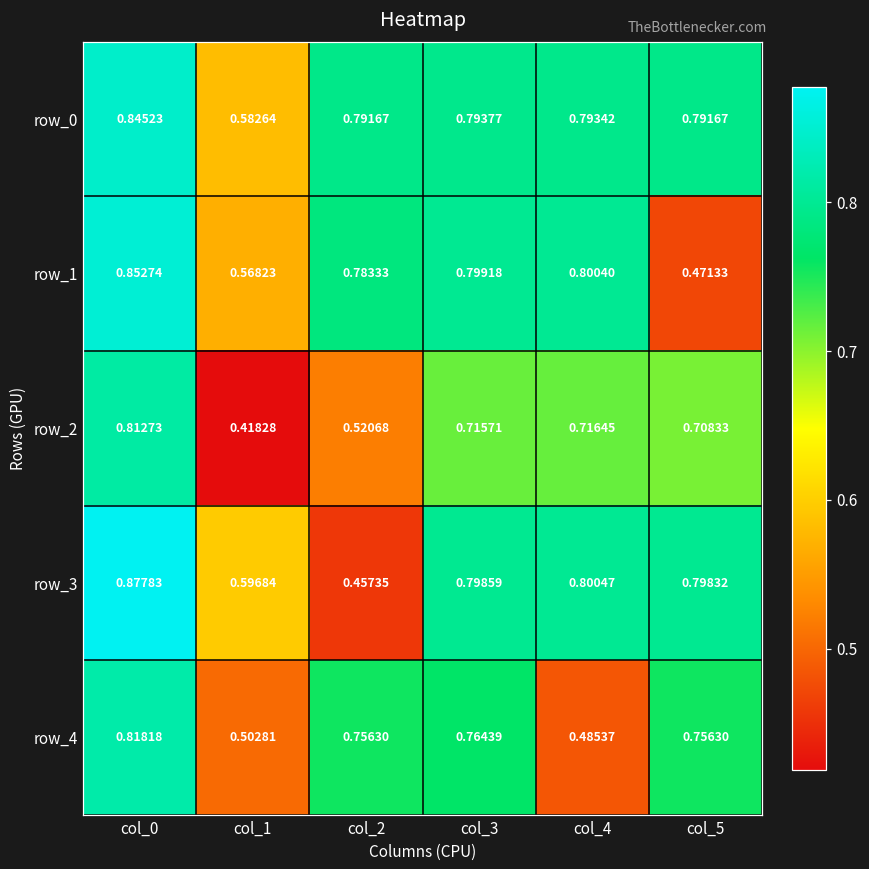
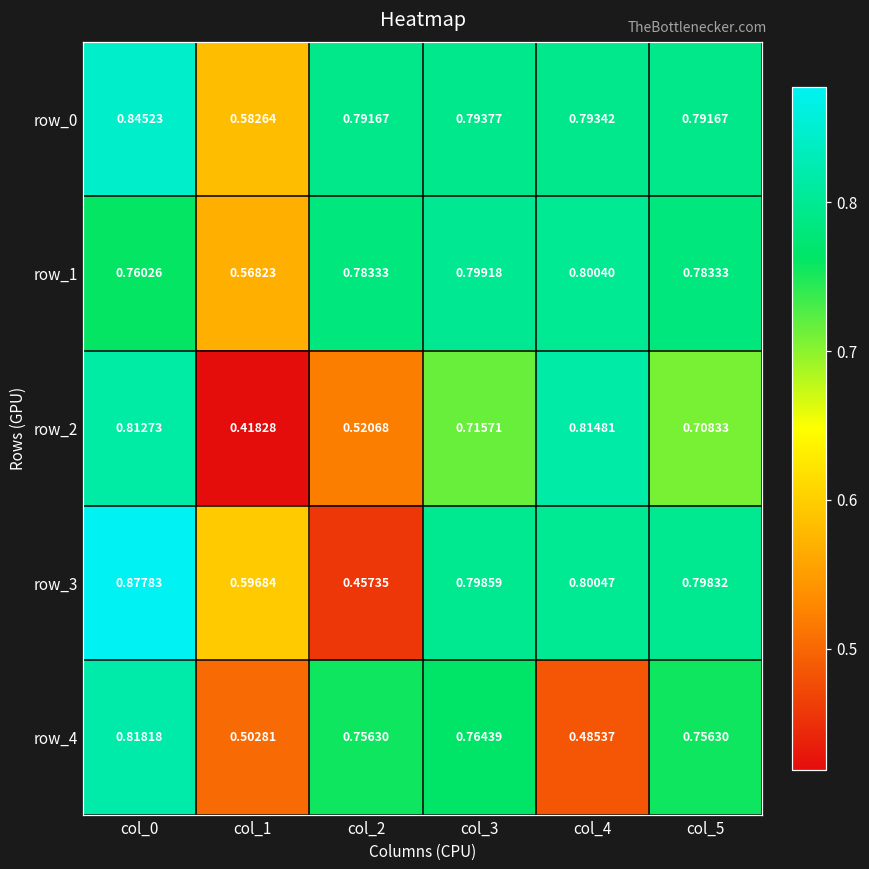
row_1, col_0: 0.85274 -> 0.76026
row_1, col_5: 0.47133 -> 0.78333
row_2, col_4: 0.71645 -> 0.81481
